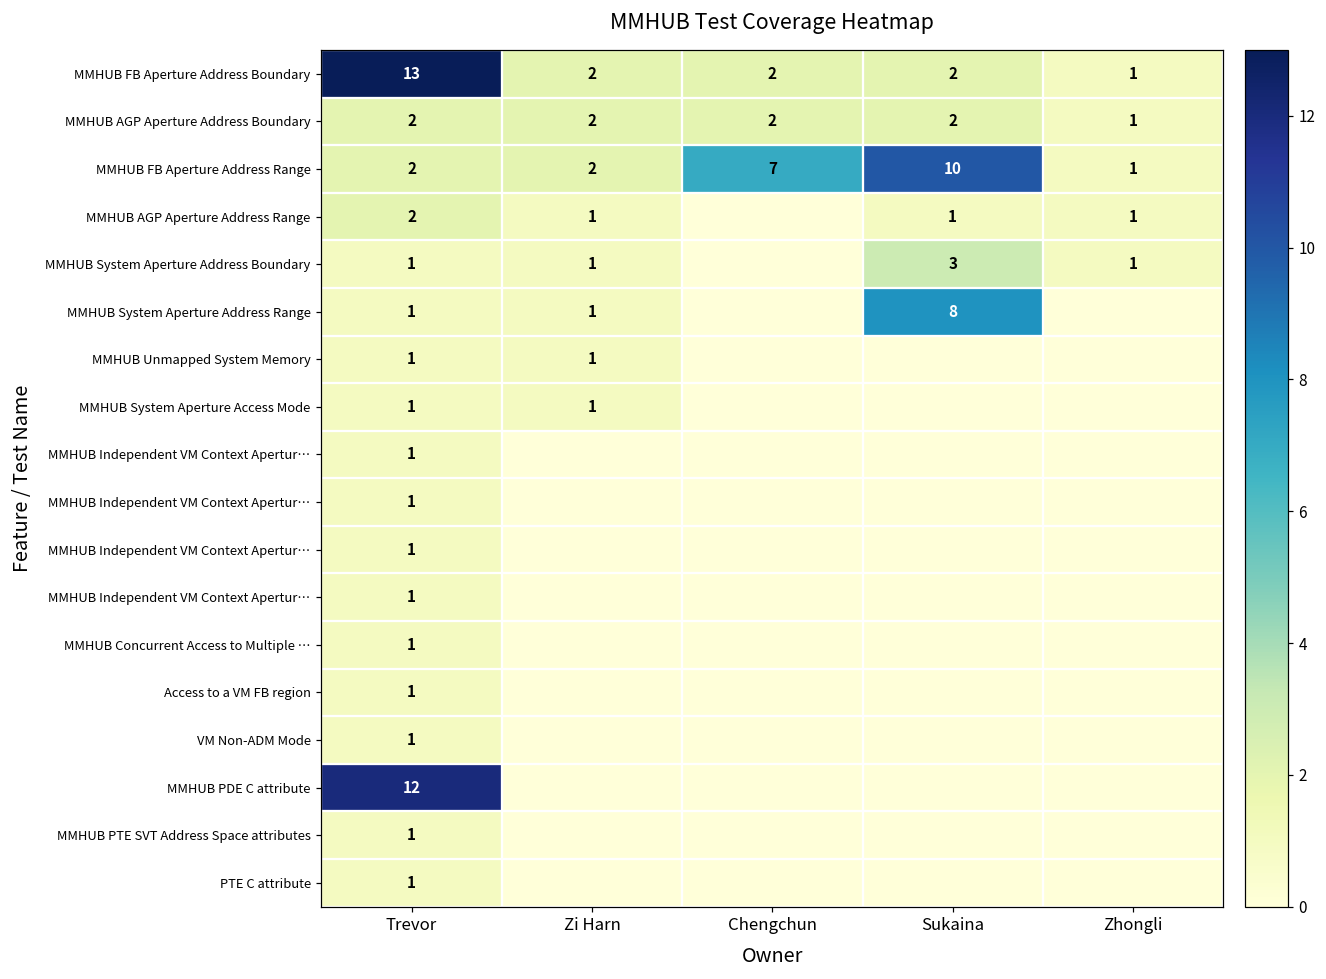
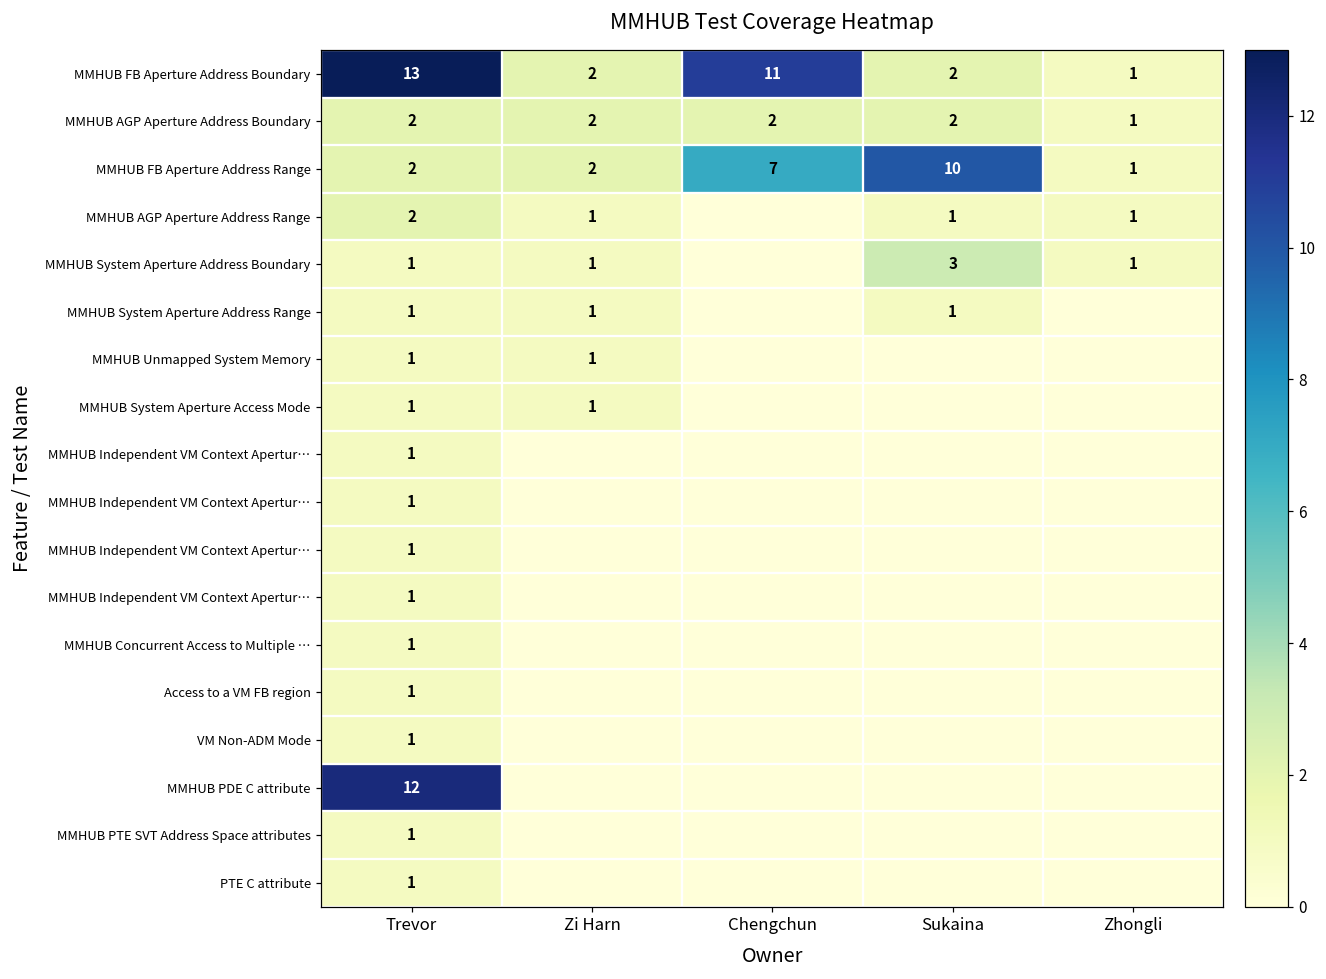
MMHUB FB Aperture Address Boundary, Chengchun: 2 -> 11
MMHUB System Aperture Address Range, Sukaina: 8 -> 1
